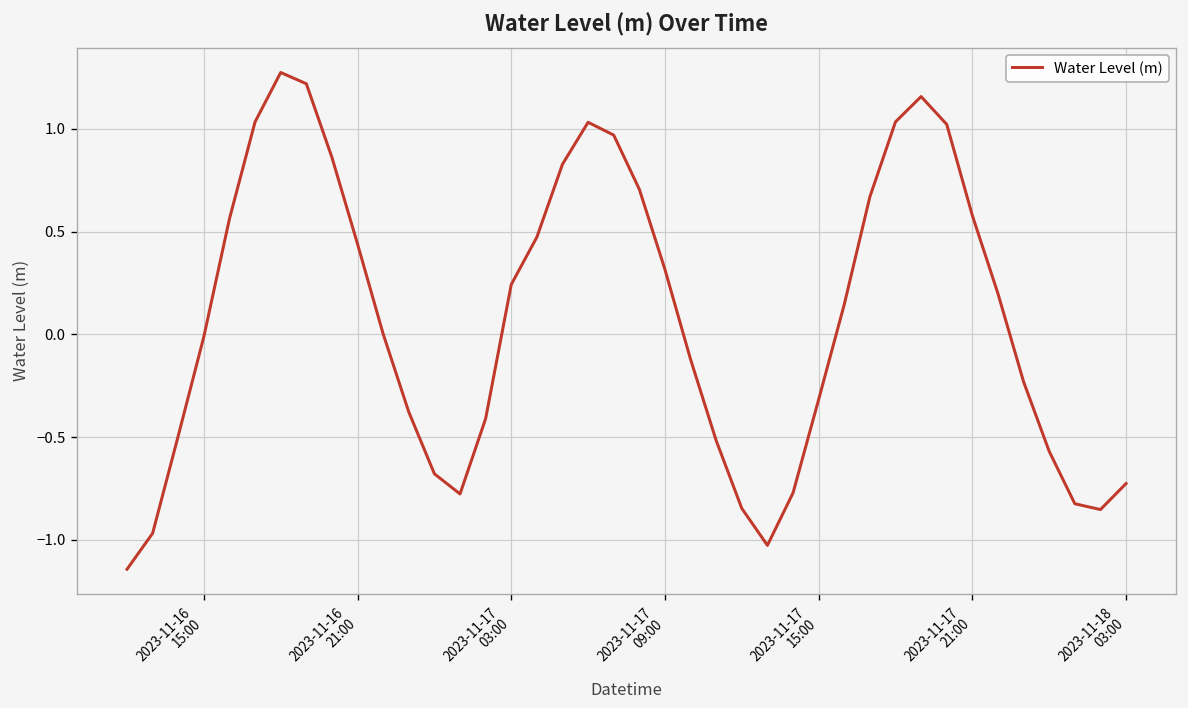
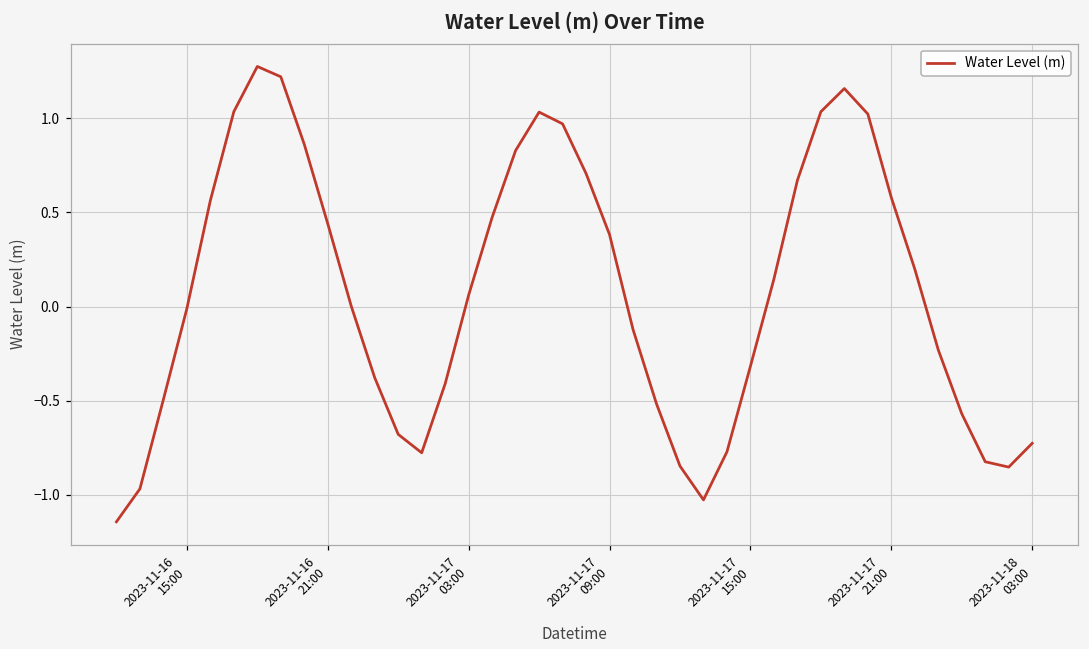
2023-11-17 03:00: 0.24 -> 0.06
2023-11-17 09:00: 0.32 -> 0.38
